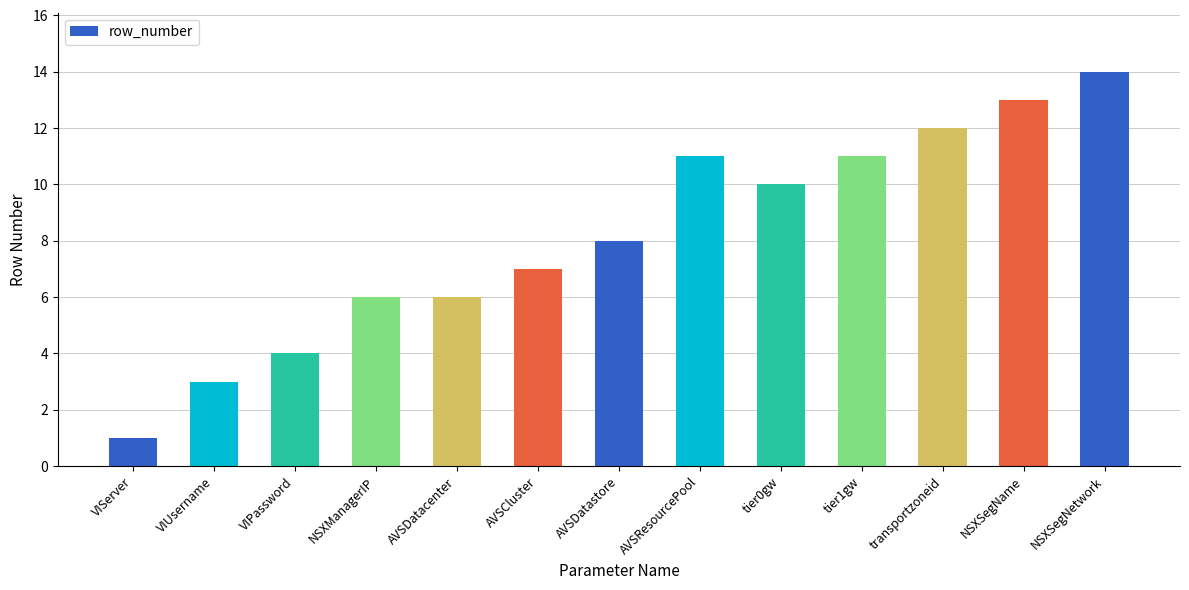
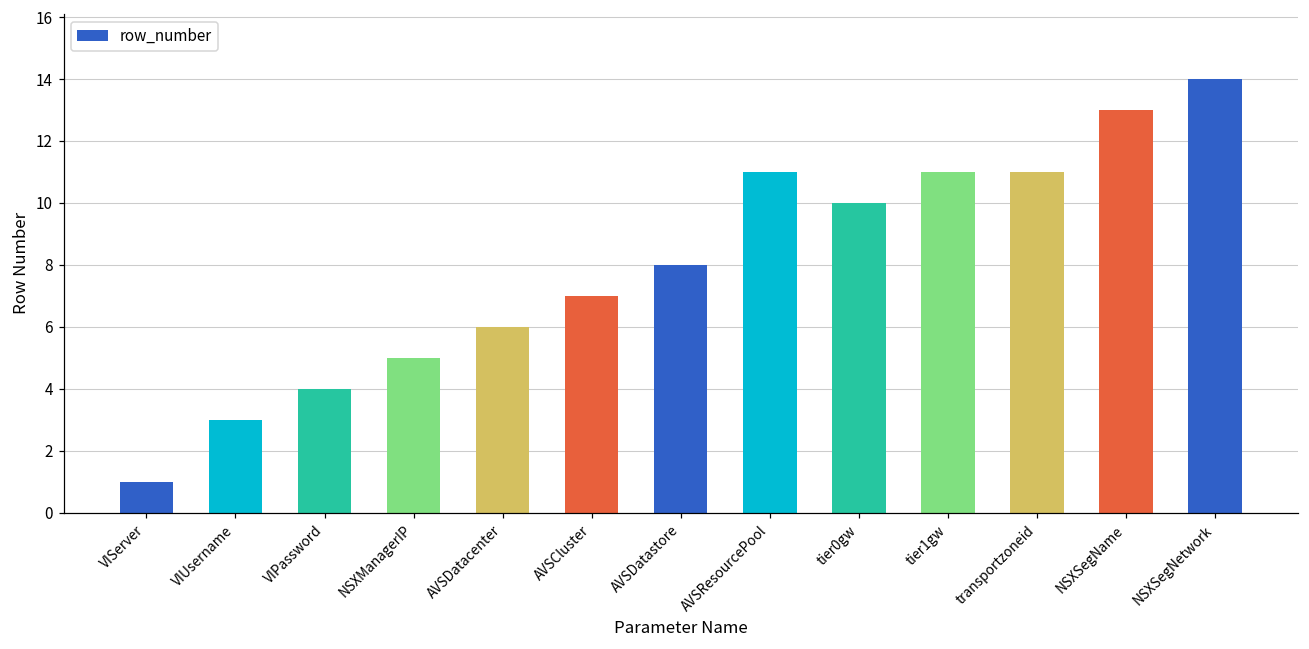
NSXManagerIP: 6 -> 5
transportzoneid: 12 -> 11
